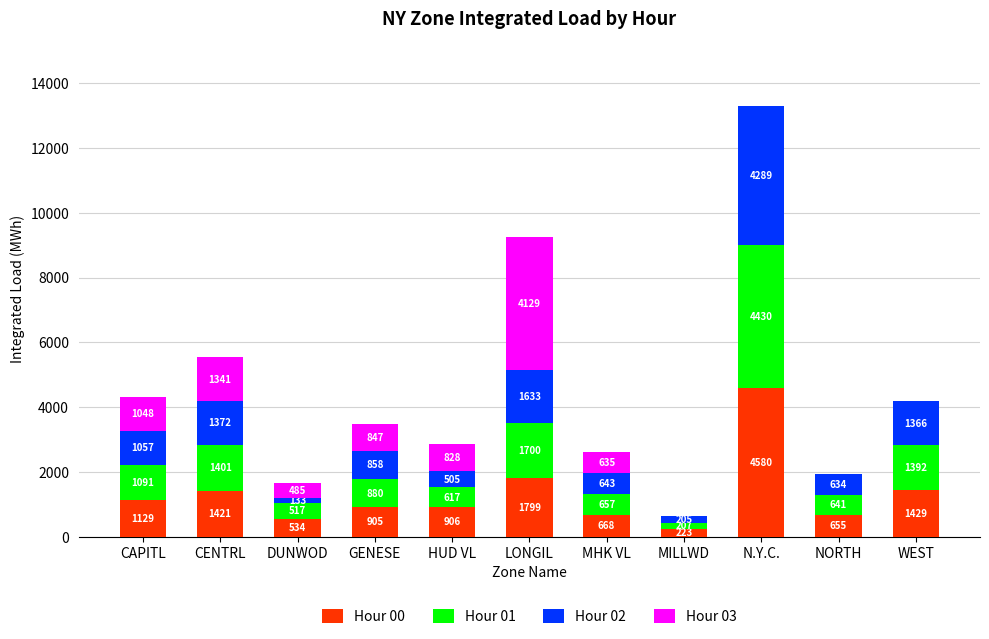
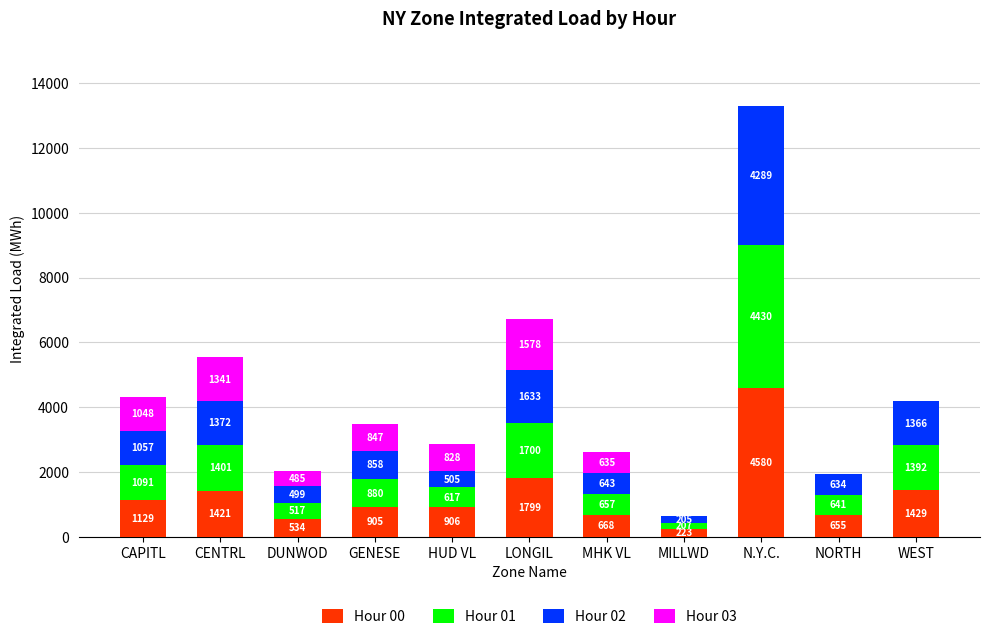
Hour 02, DUNWOD: 133 -> 499
Hour 03, LONGIL: 4129 -> 1578
